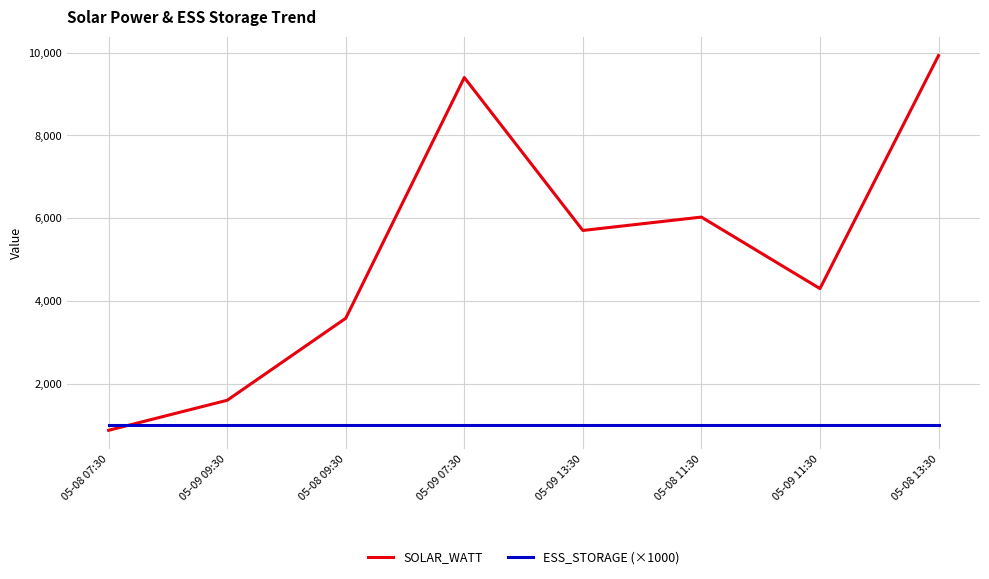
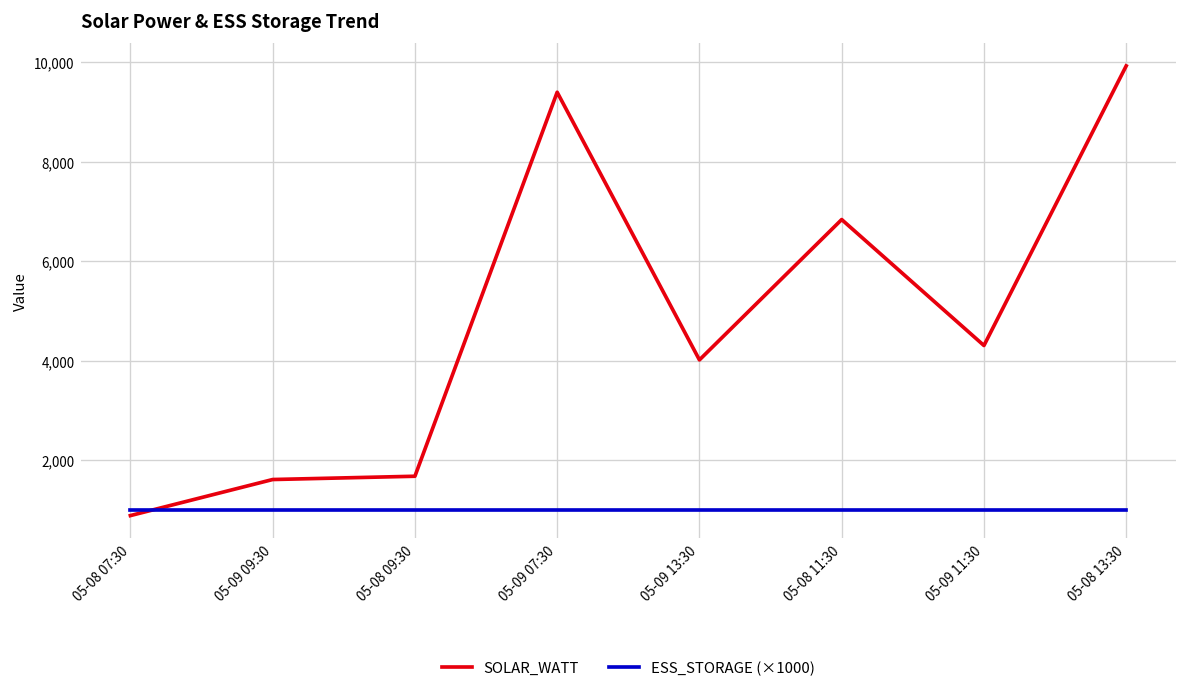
SOLAR_WATT, 05-08 09:30: 3,600 -> 1,700
SOLAR_WATT, 05-09 13:30: 5,700 -> 4,000
SOLAR_WATT, 05-08 11:30: 6,000 -> 6,800
